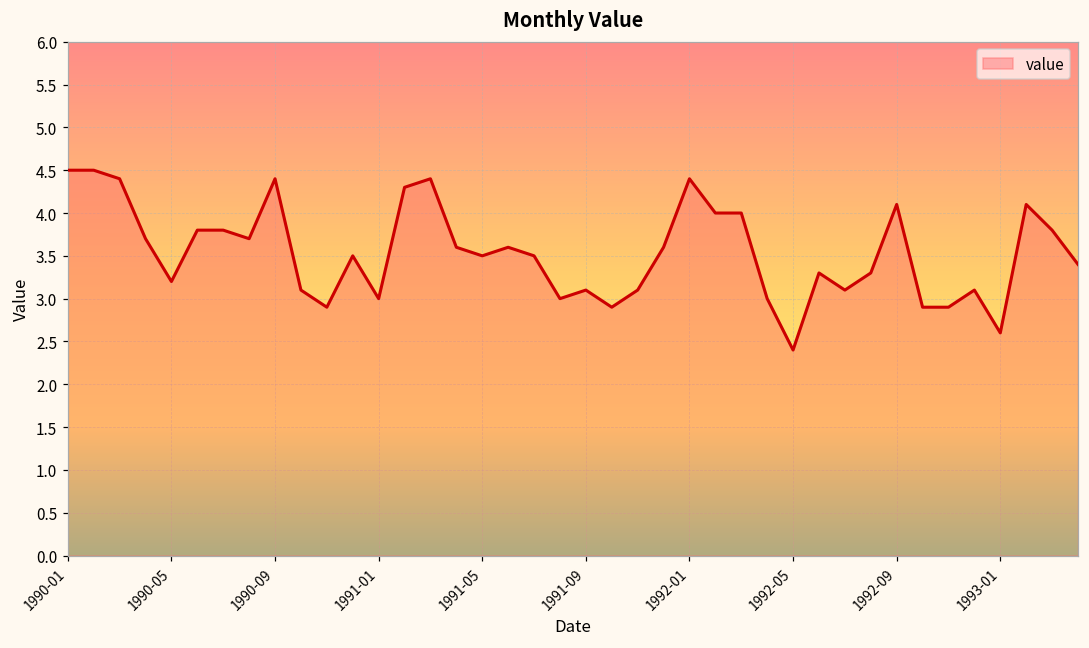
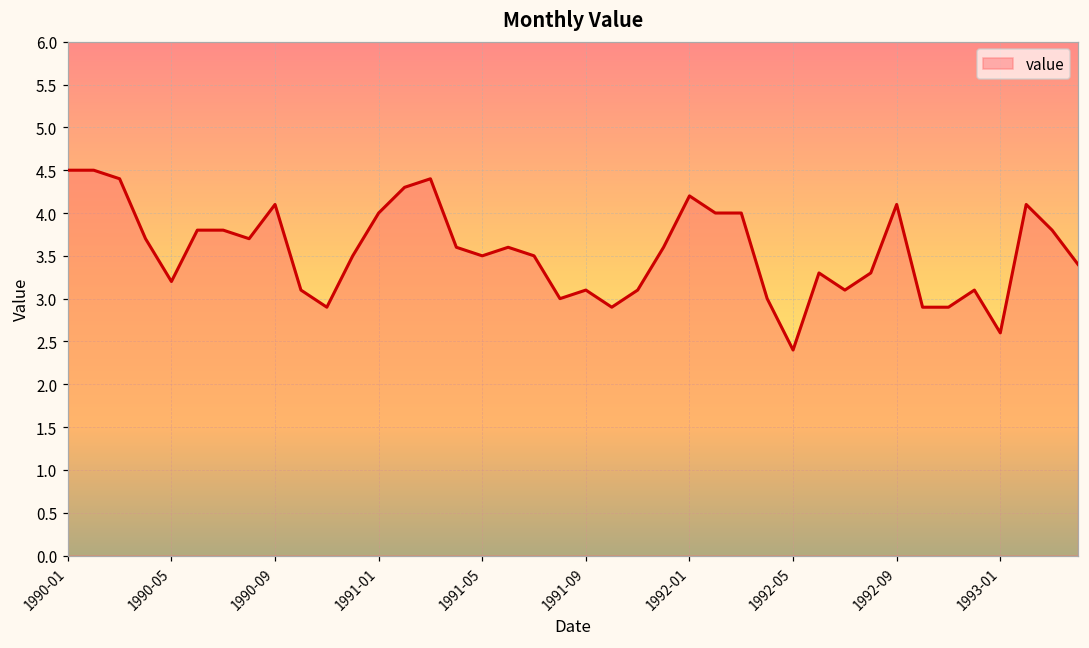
1990-09: 4.4 -> 4.1
1991-01: 3 -> 4
1992-01: 4.4 -> 4.2
